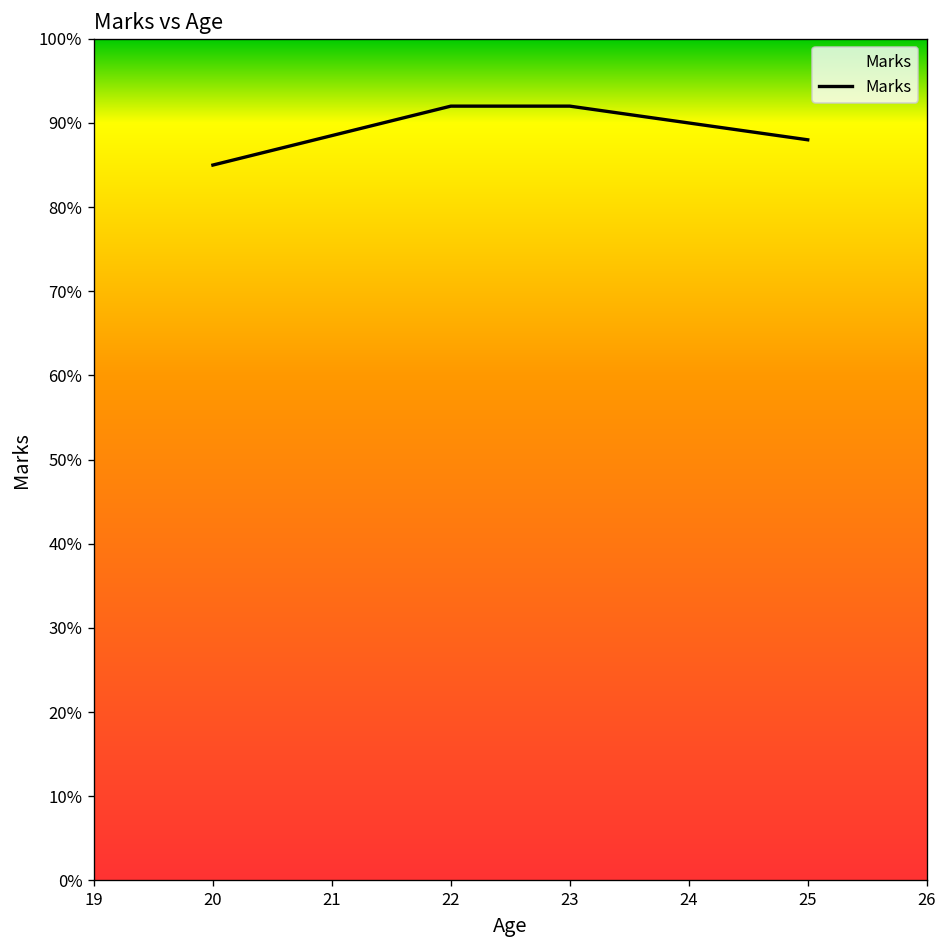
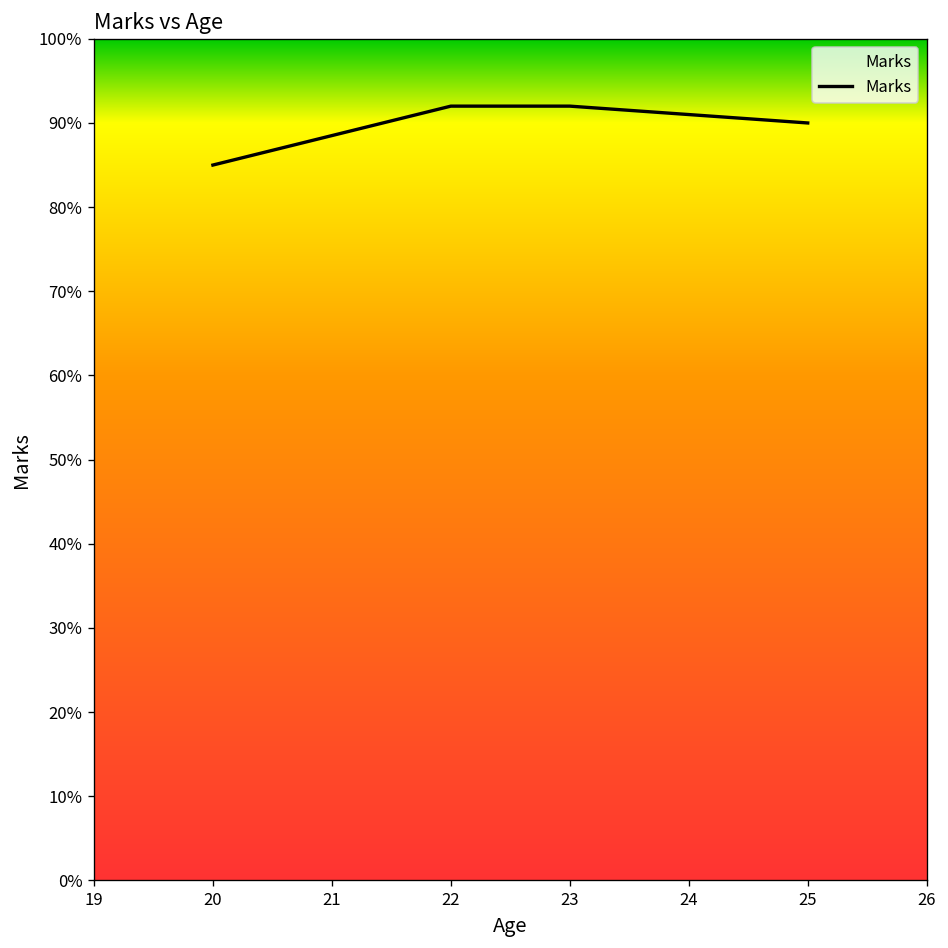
25: 88% -> 90%
